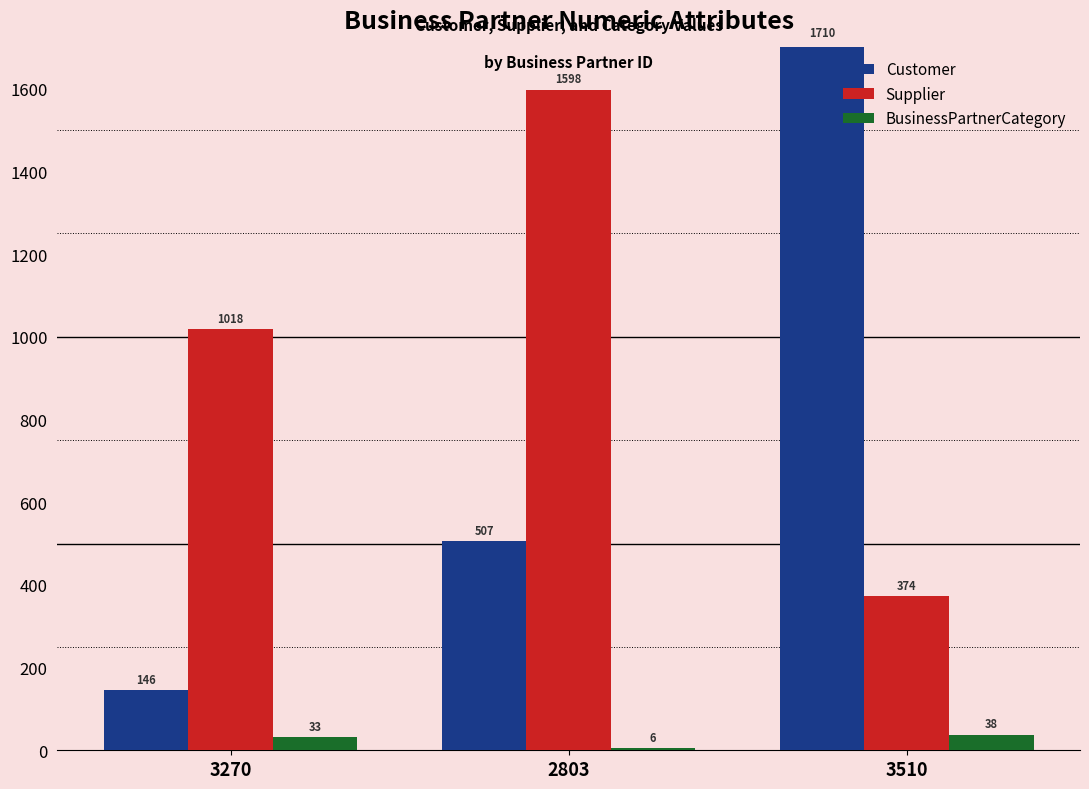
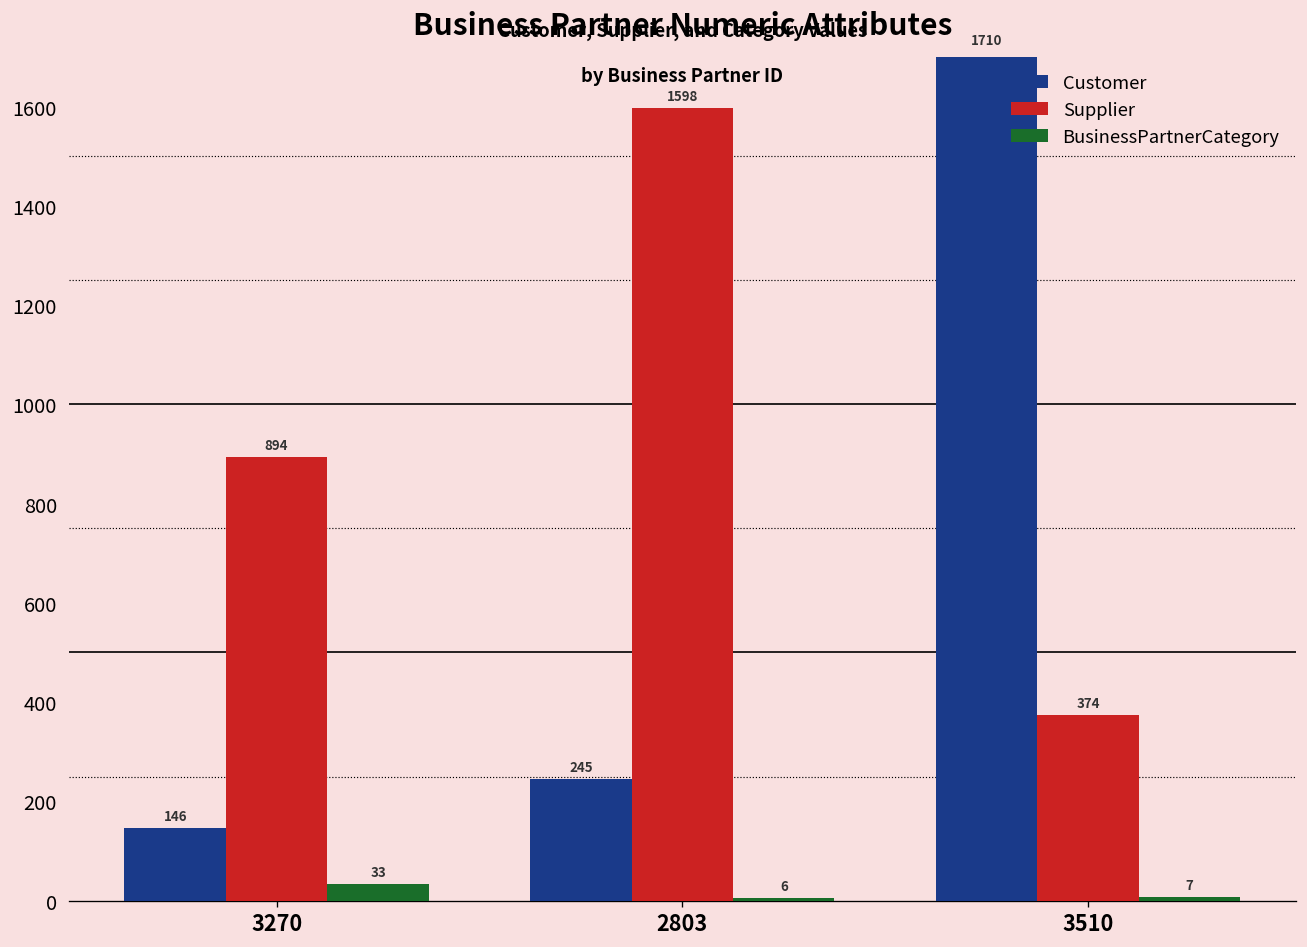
Supplier, 3270: 1018 -> 894
Customer, 2803: 507 -> 245
BusinessPartnerCategory, 3510: 38 -> 7
